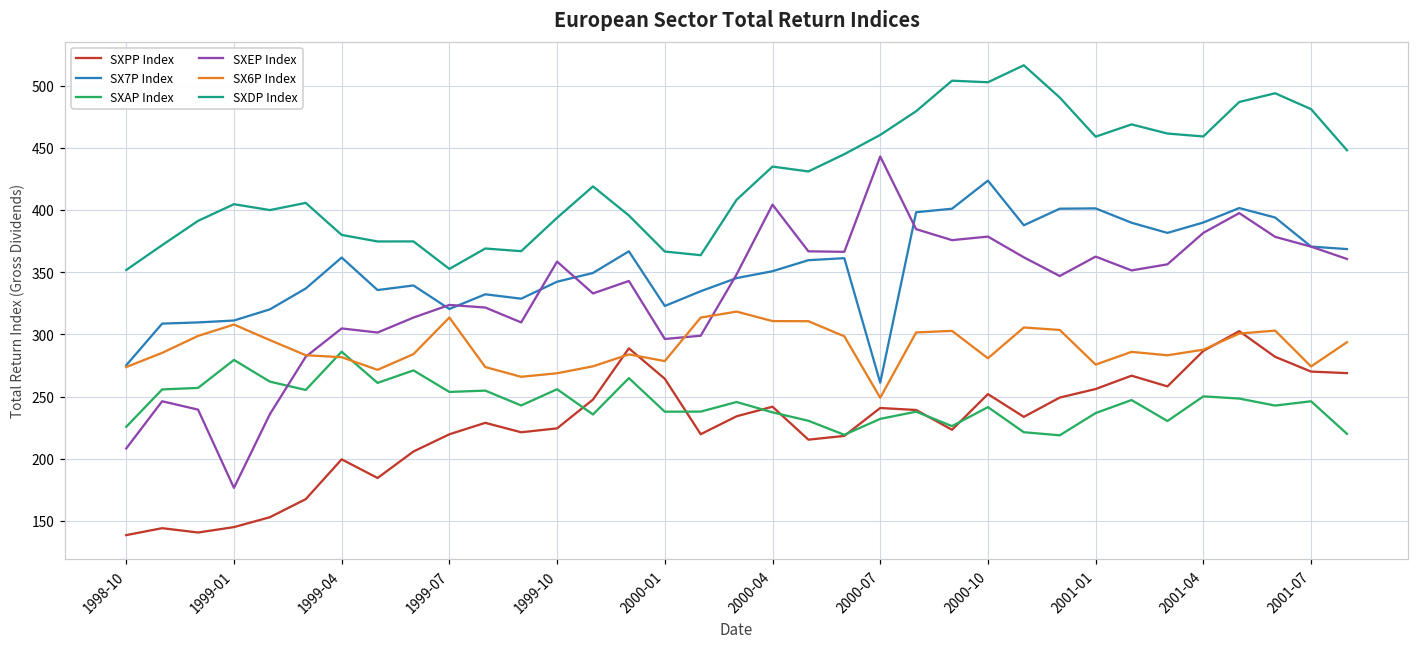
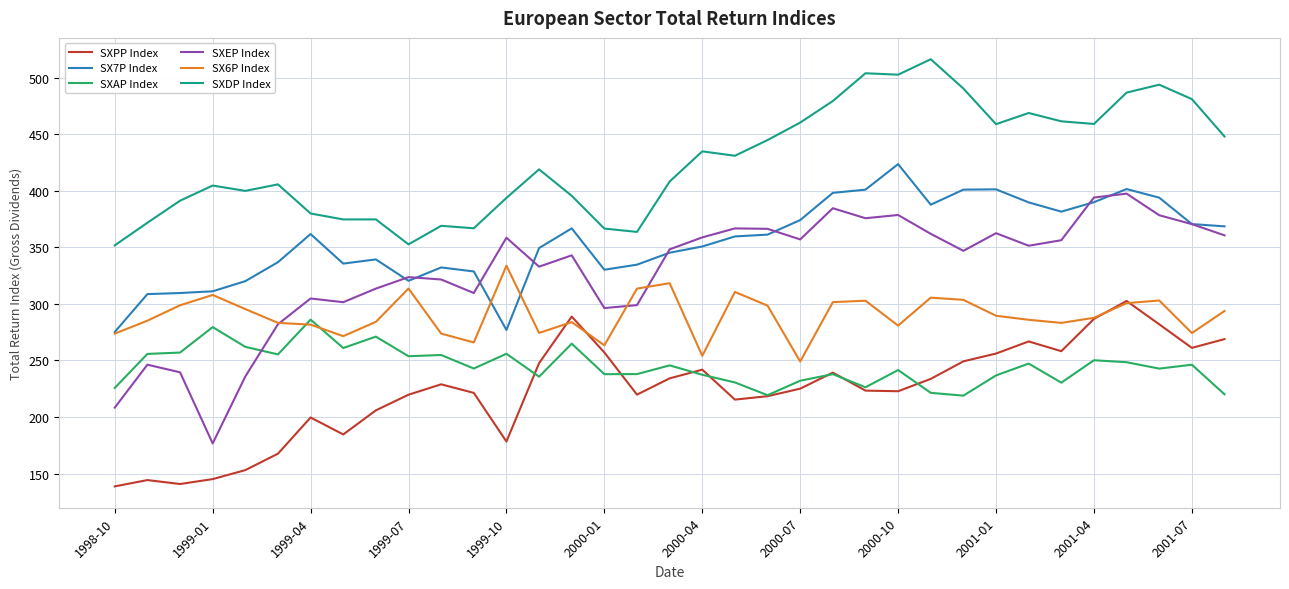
SXPP Index, 1999-10: 224 -> 178
SX7P Index, 1999-10: 342 -> 277
SX6P Index, 1999-10: 269 -> 334
SXPP Index, 2000-01: 264 -> 257
SX7P Index, 2000-01: 323 -> 330
SX6P Index, 2000-01: 279 -> 263
SXEP Index, 2000-04: 404 -> 359
SX6P Index, 2000-04: 311 -> 254
SXPP Index, 2000-07: 241 -> 225
SX7P Index, 2000-07: 261 -> 374
SXEP Index, 2000-07: 443 -> 357
SXPP Index, 2000-10: 252 -> 223
SX6P Index, 2001-01: 276 -> 290
SXEP Index, 2001-04: 382 -> 394
SXPP Index, 2001-07: 270 -> 261
